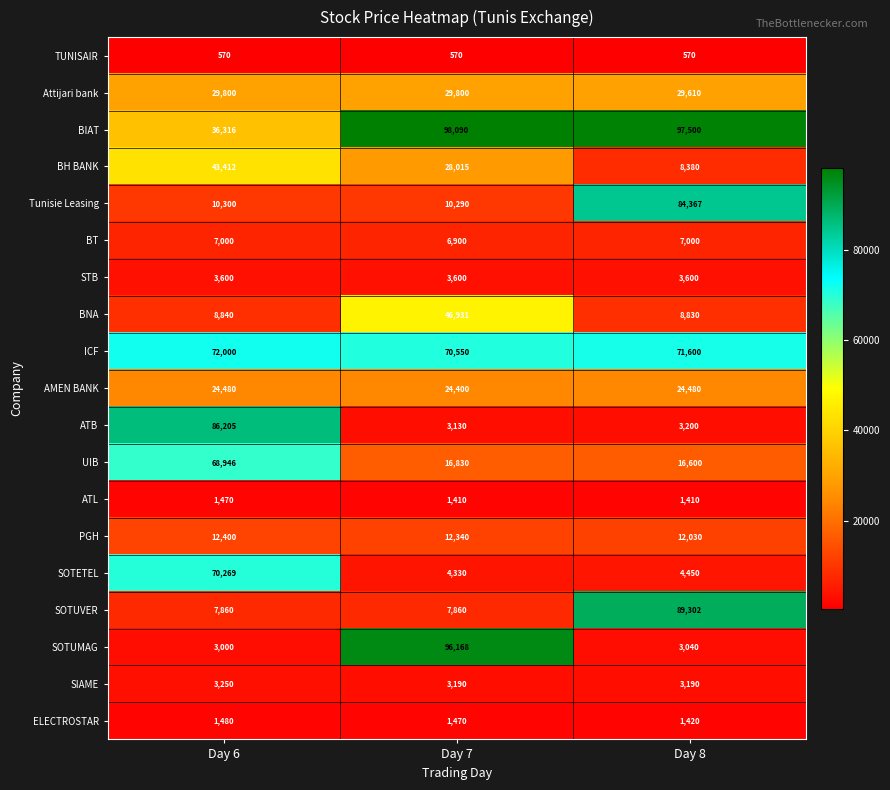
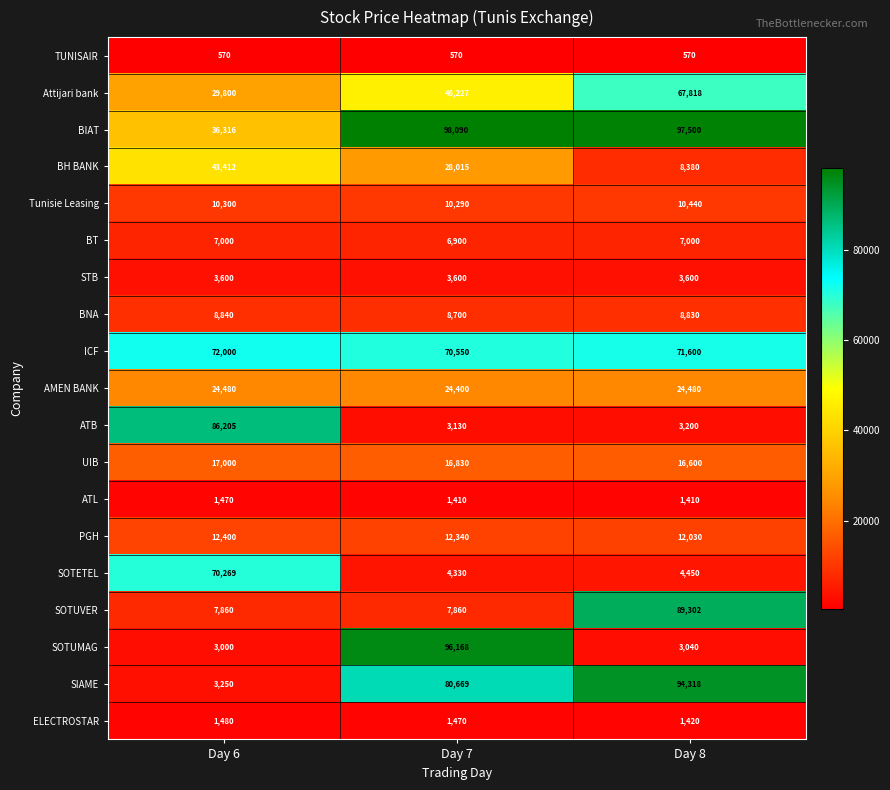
Attijari bank, Day 7: 29,800 -> 46,227
Attijari bank, Day 8: 29,610 -> 67,818
Tunisie Leasing, Day 8: 84,367 -> 10,440
BNA, Day 7: 46,931 -> 8,700
UIB, Day 6: 68,946 -> 17,000
SIAME, Day 7: 3,190 -> 80,669
SIAME, Day 8: 3,190 -> 94,318
